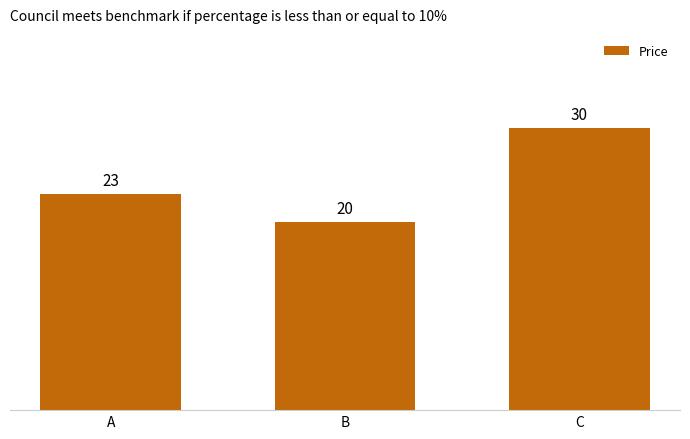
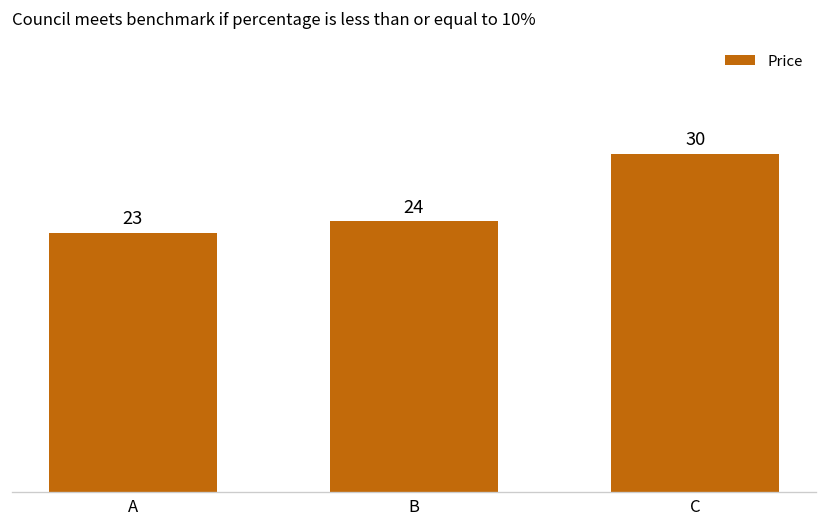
B: 20 -> 24
